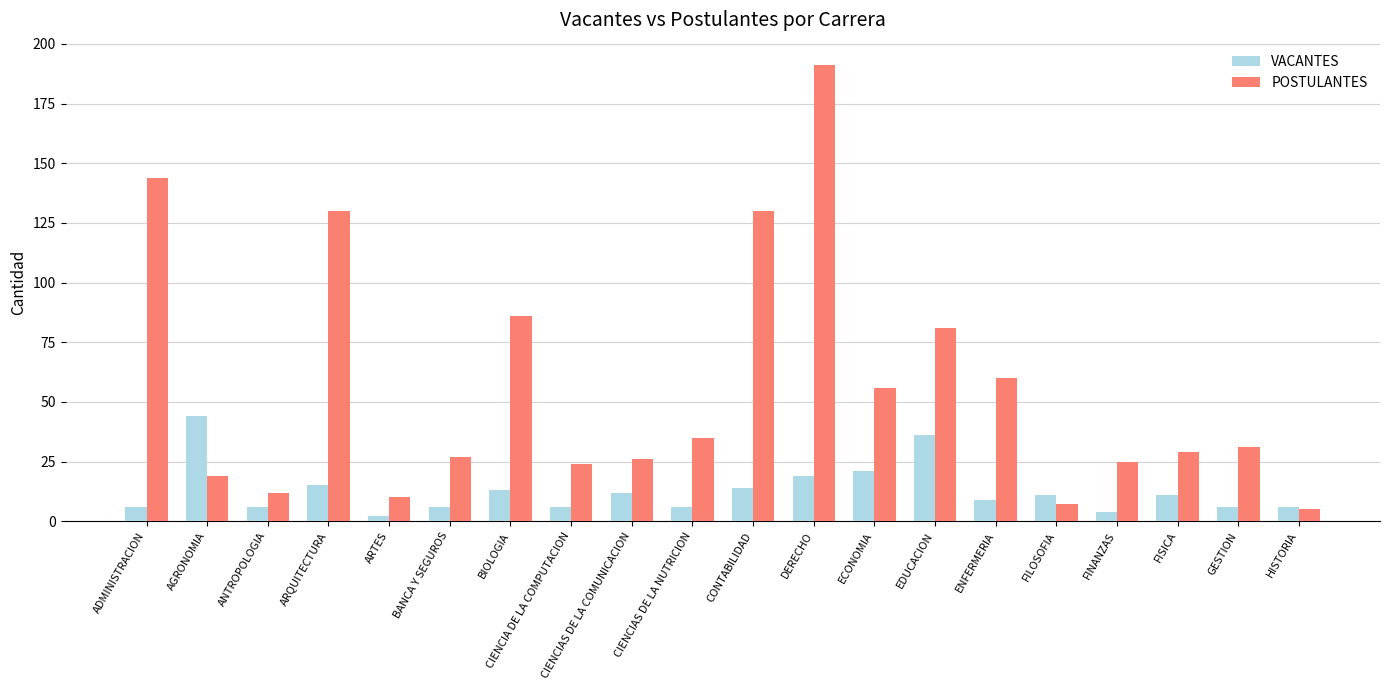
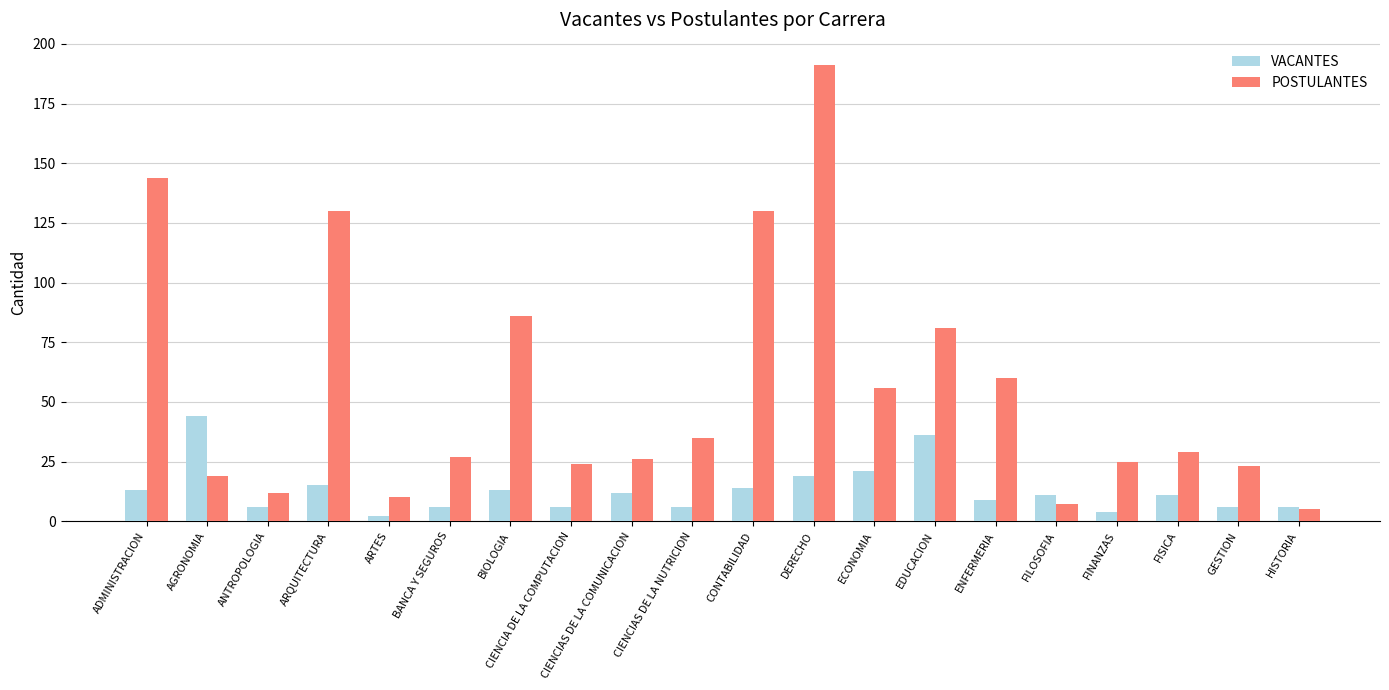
VACANTES, ADMINISTRACION: 6 -> 13
POSTULANTES, GESTION: 31 -> 23
